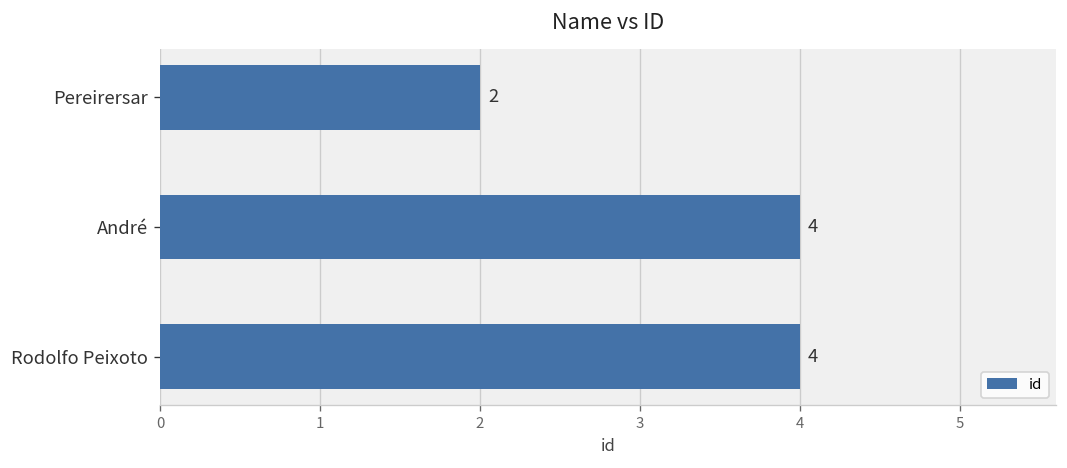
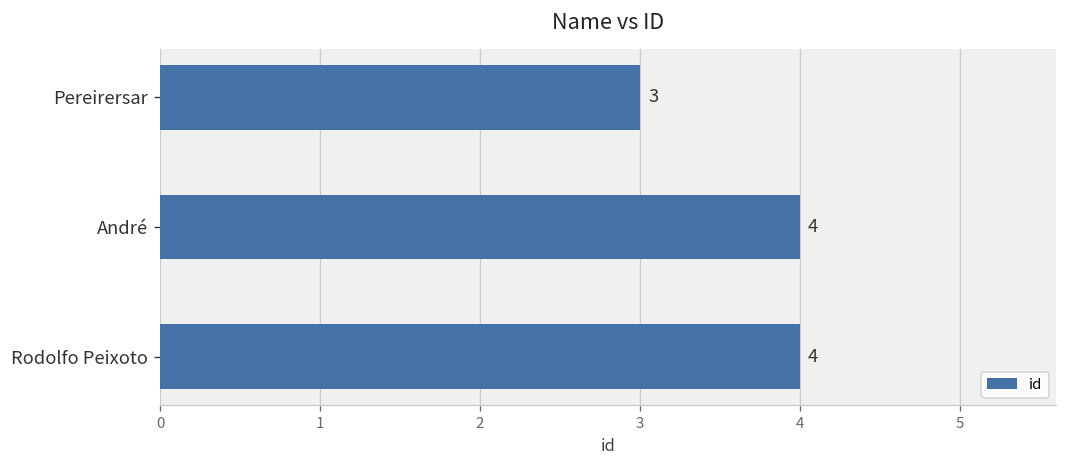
Pereirersar: 2 -> 3
